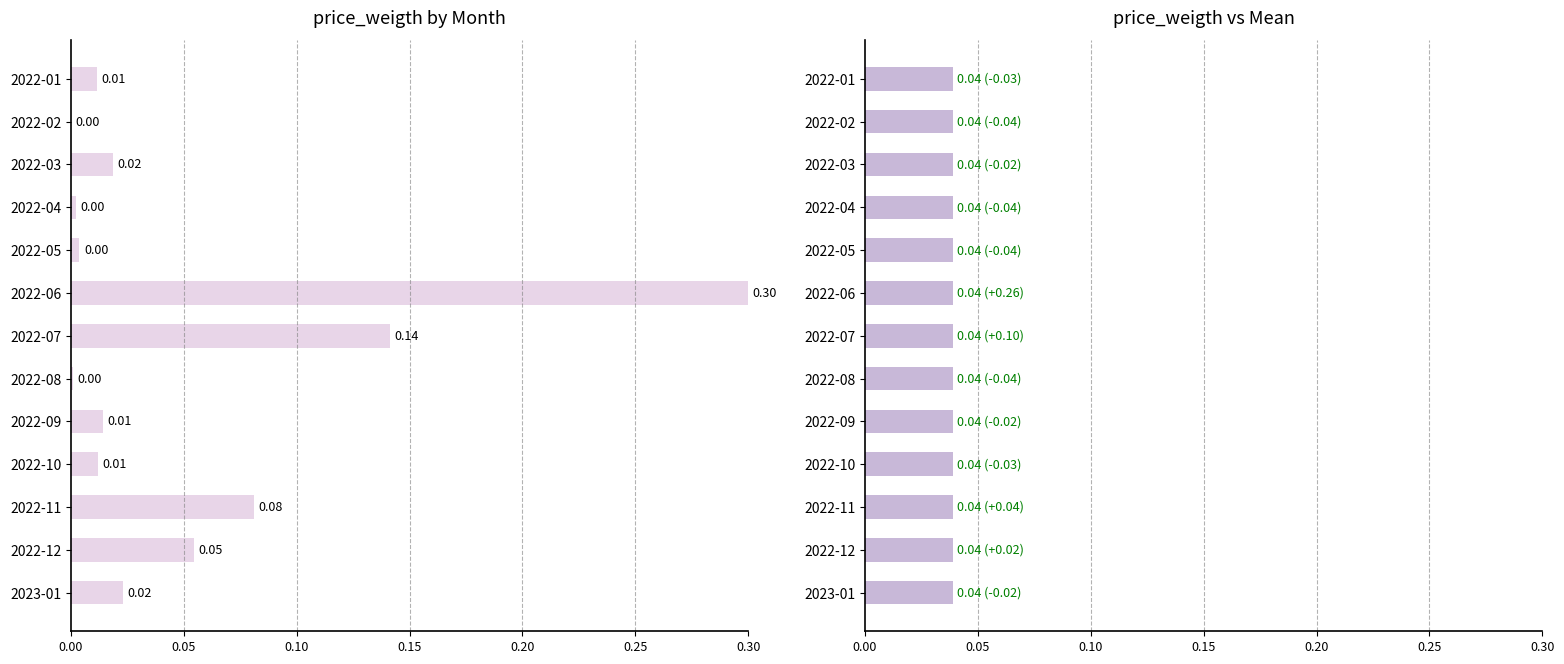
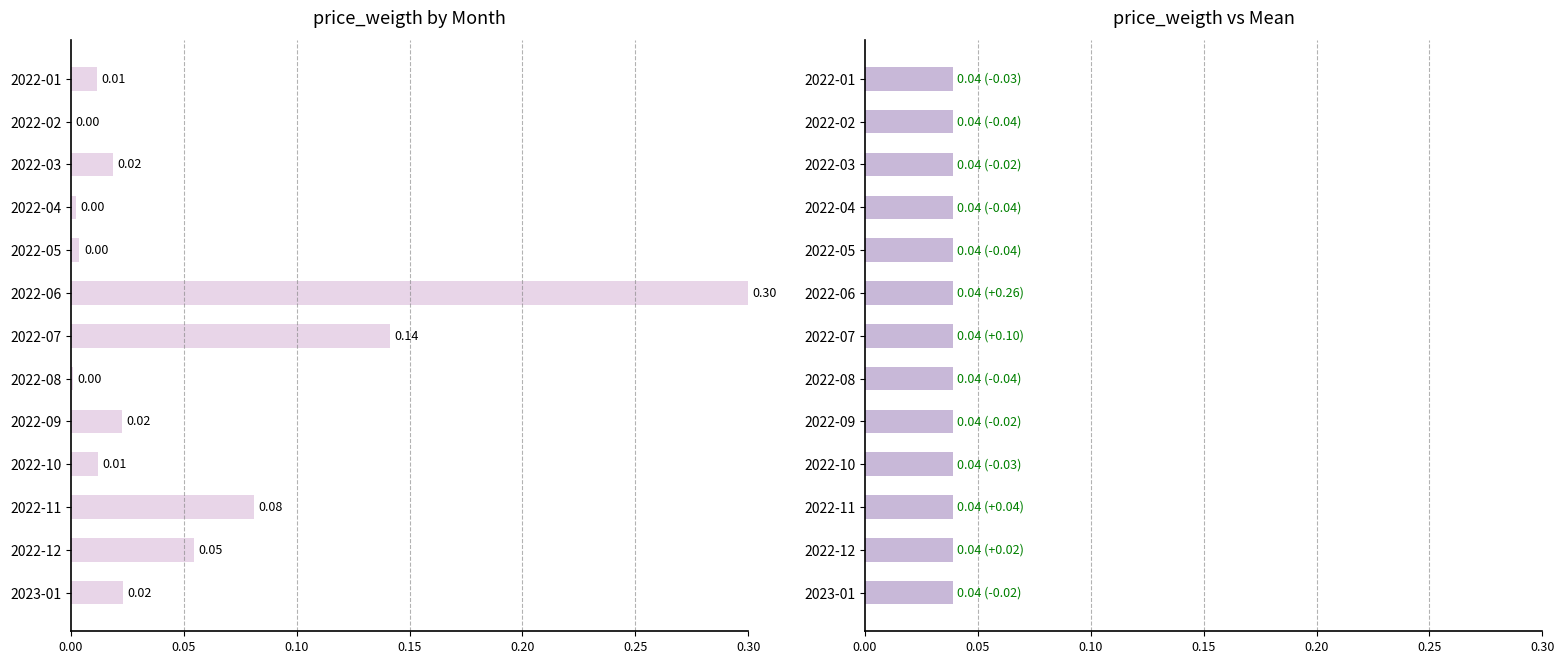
price_weigth by Month, 2022-09: 0.01 -> 0.02
